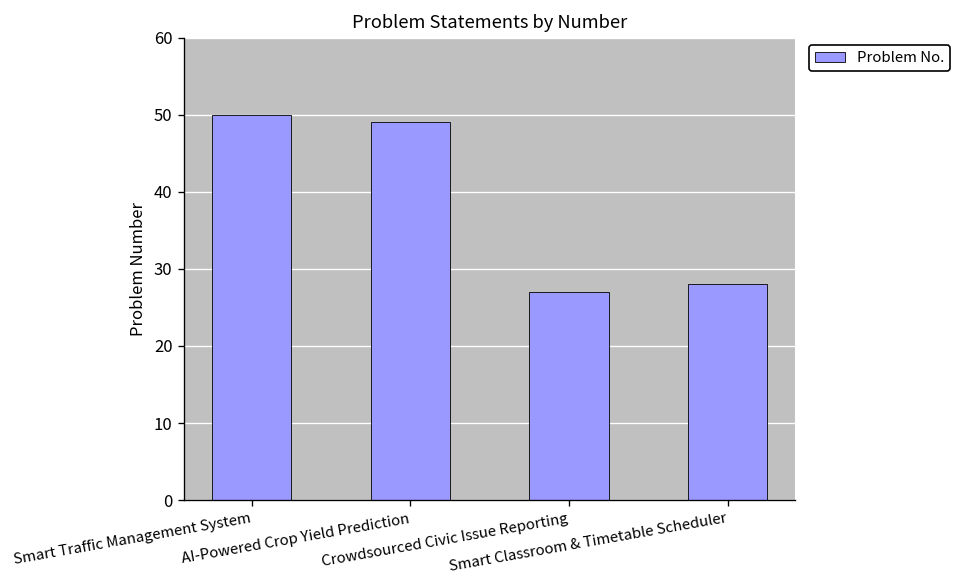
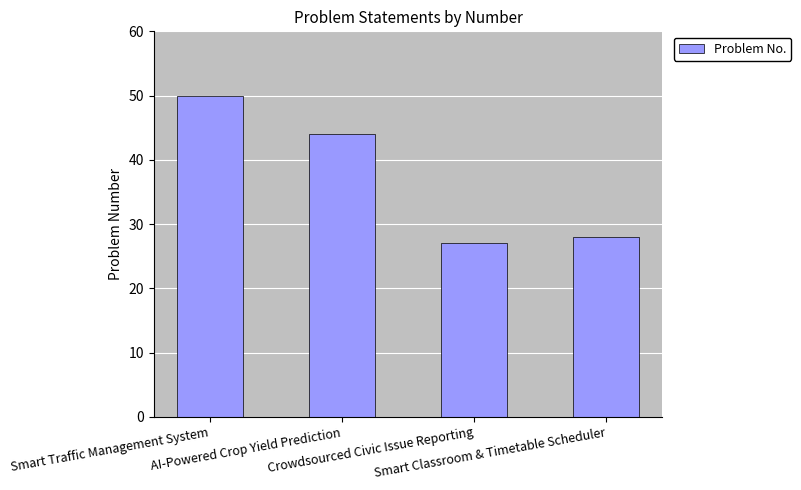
AI-Powered Crop Yield Prediction: 49 -> 44
